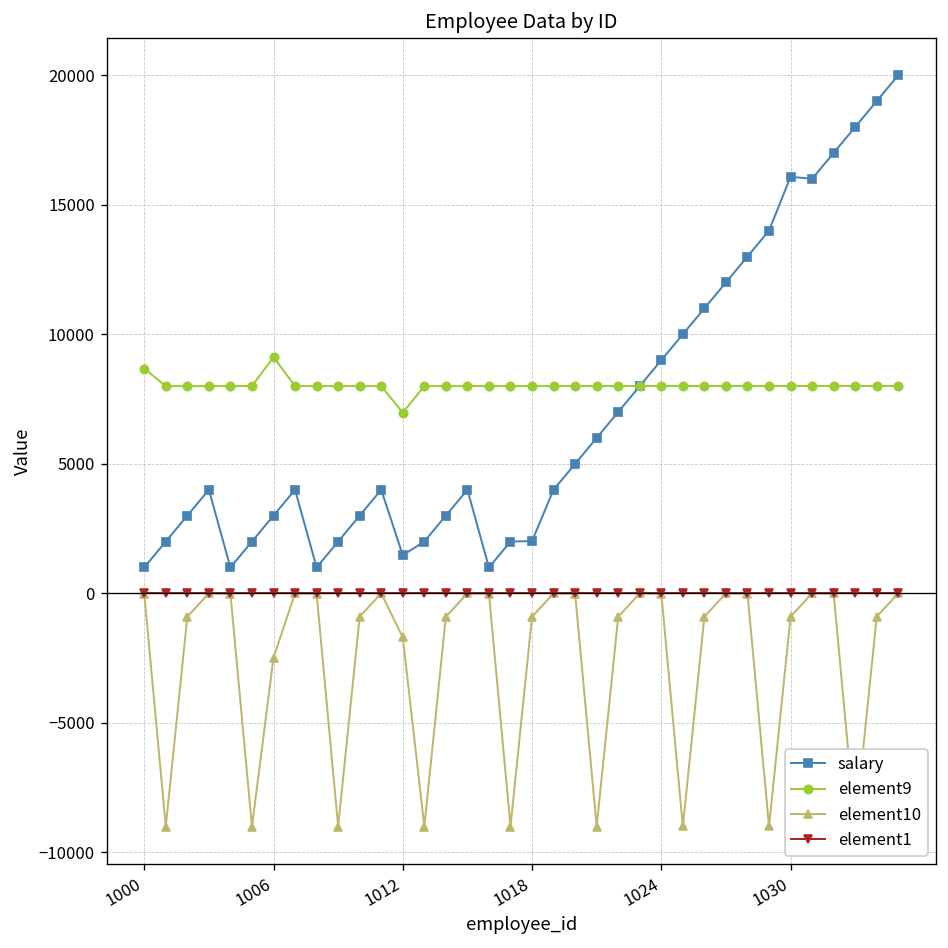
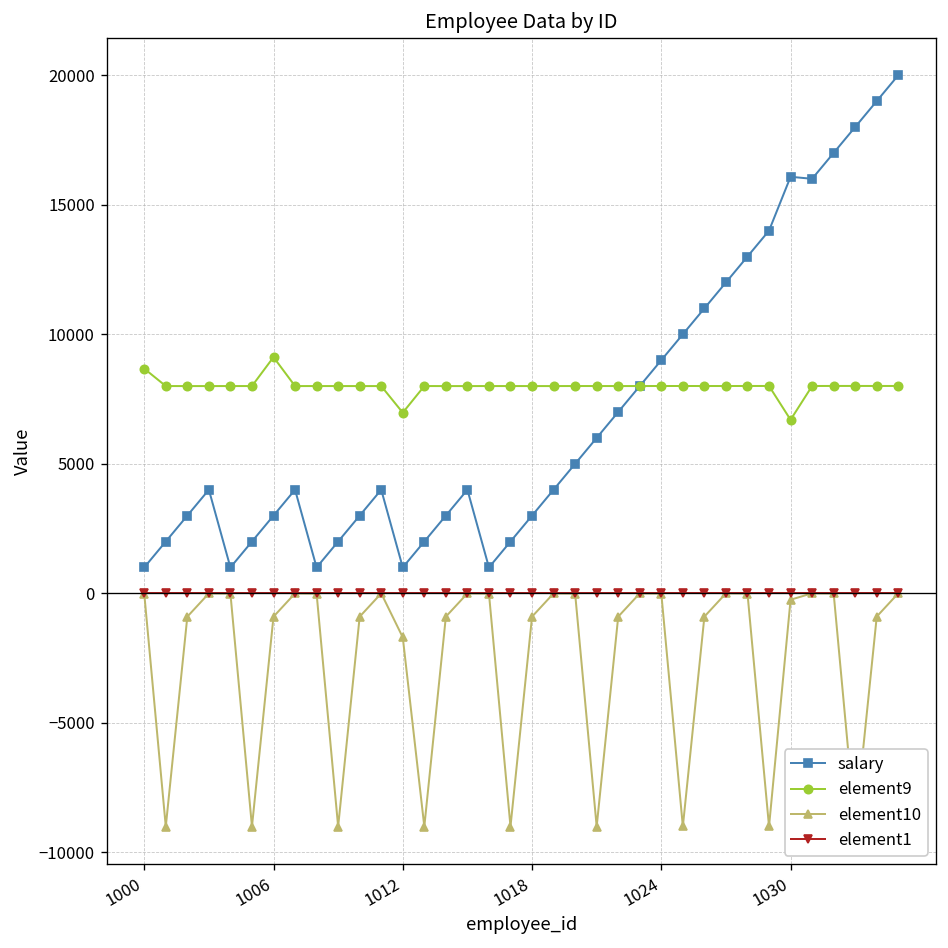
element10, 1006: -2500 -> -900
salary, 1012: 1500 -> 1000
salary, 1018: 2000 -> 3000
element9, 1030: 8000 -> 6700
element10, 1030: -900 -> -200
